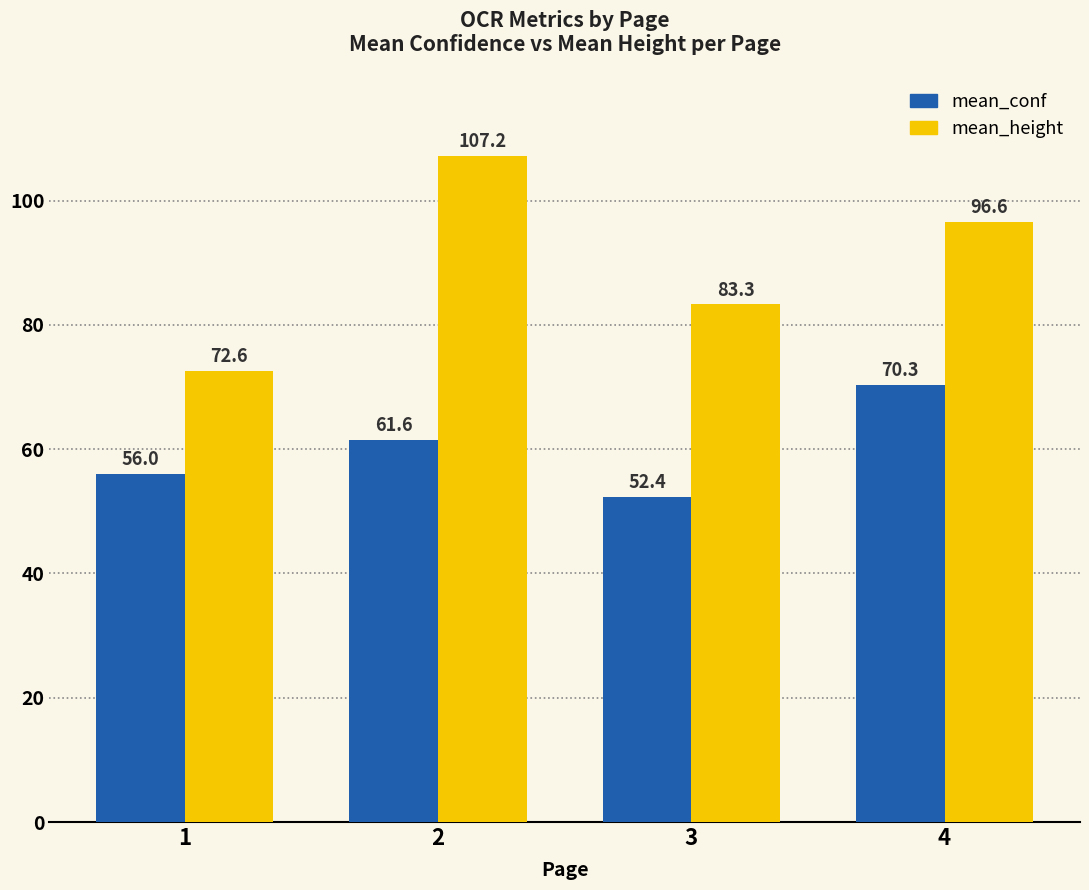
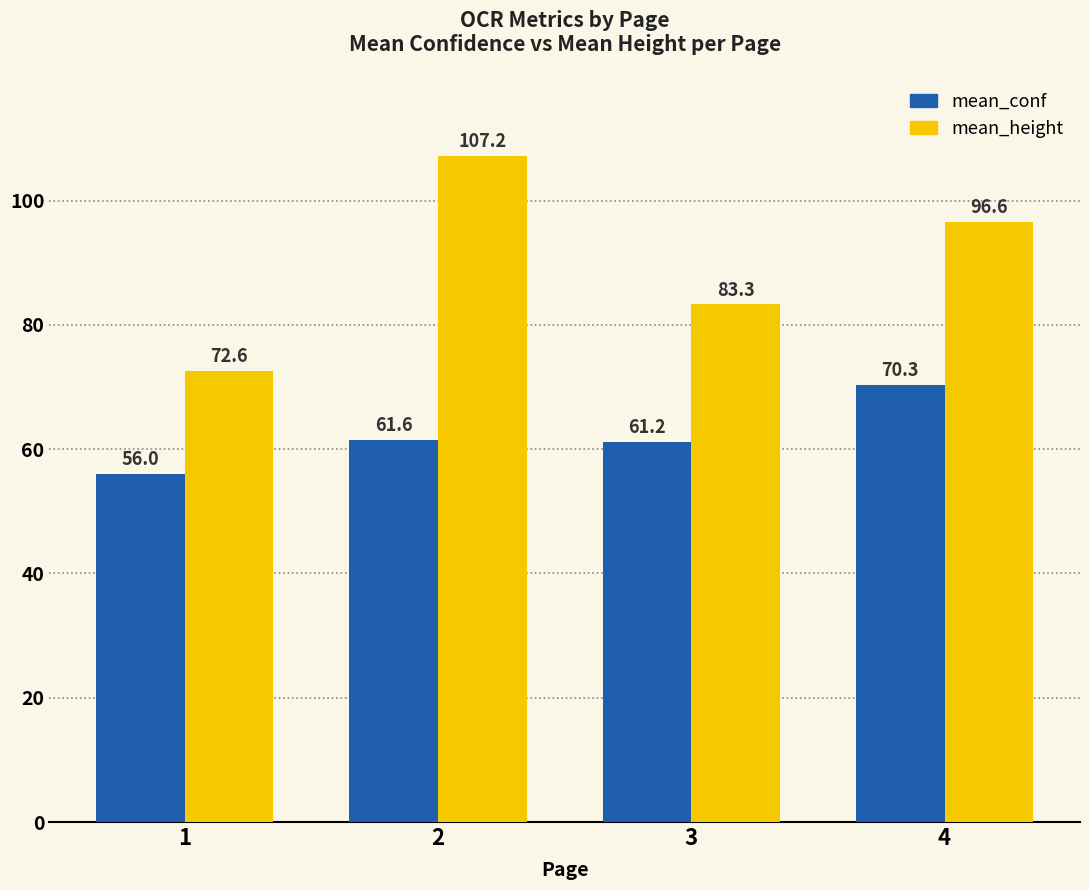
mean_conf, 3: 52.4 -> 61.2
